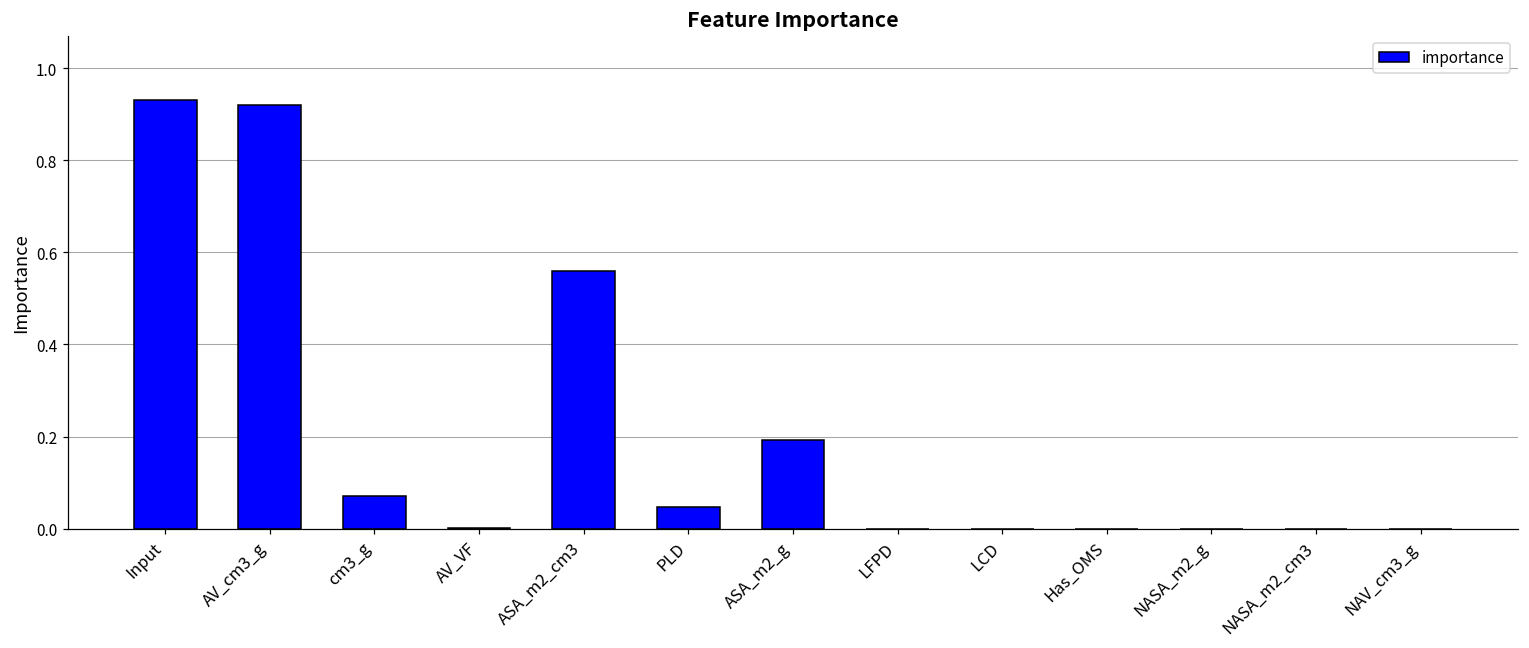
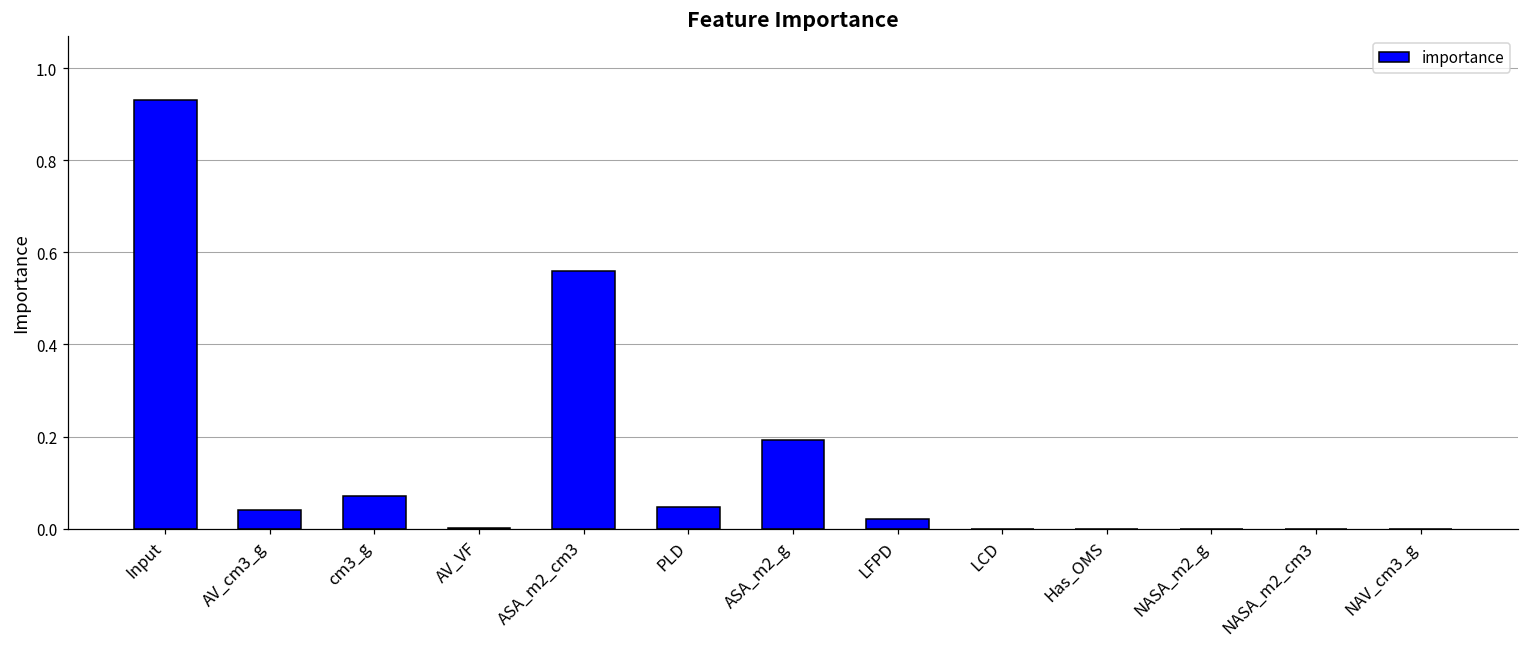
AV_cm3_g: 0.92 -> 0.04
LFPD: 0.00 -> 0.02
